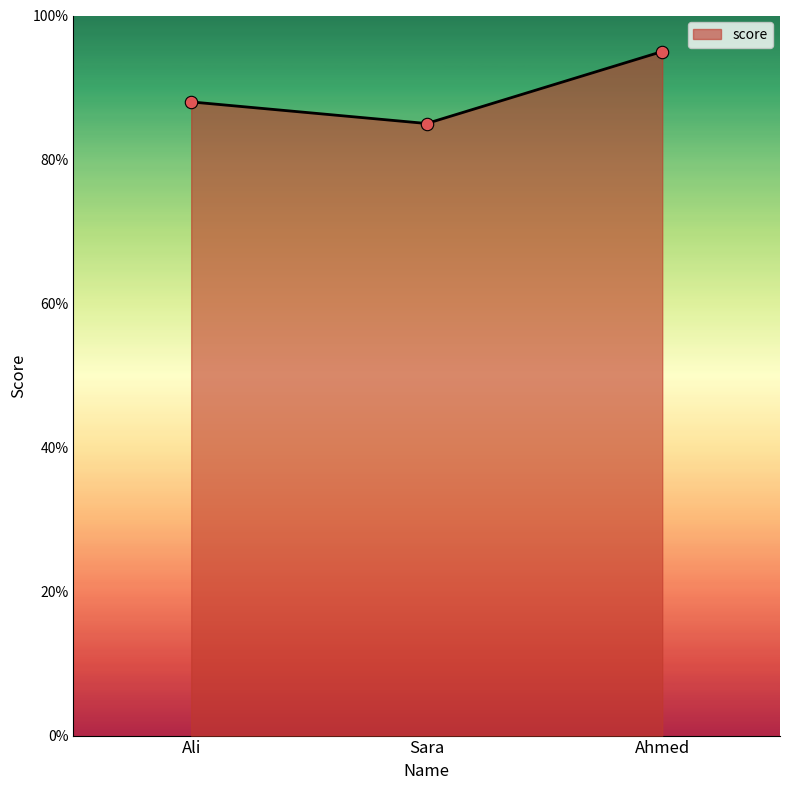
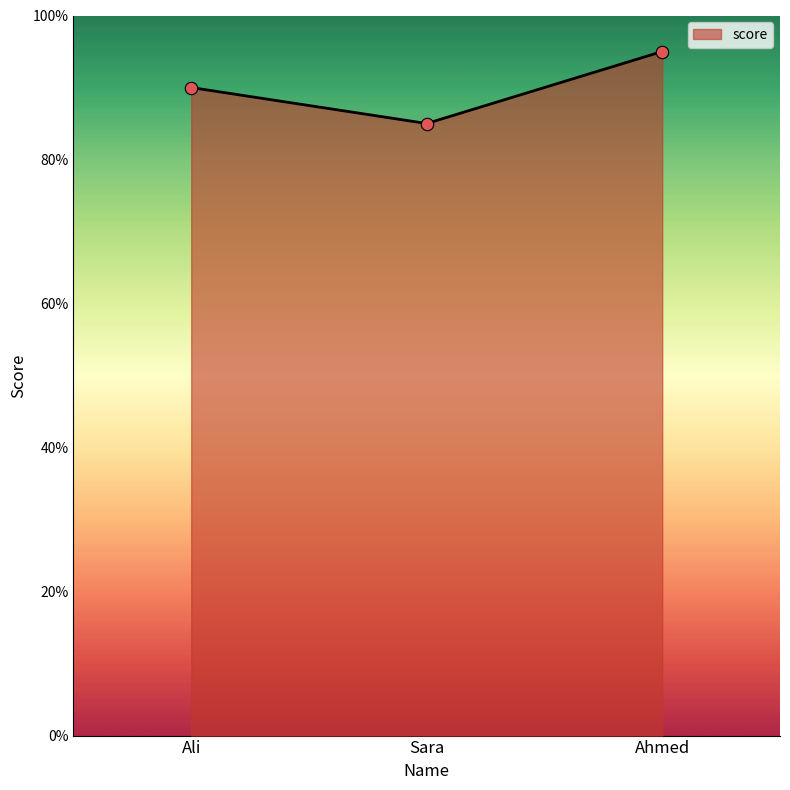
Ali: 88% -> 90%
